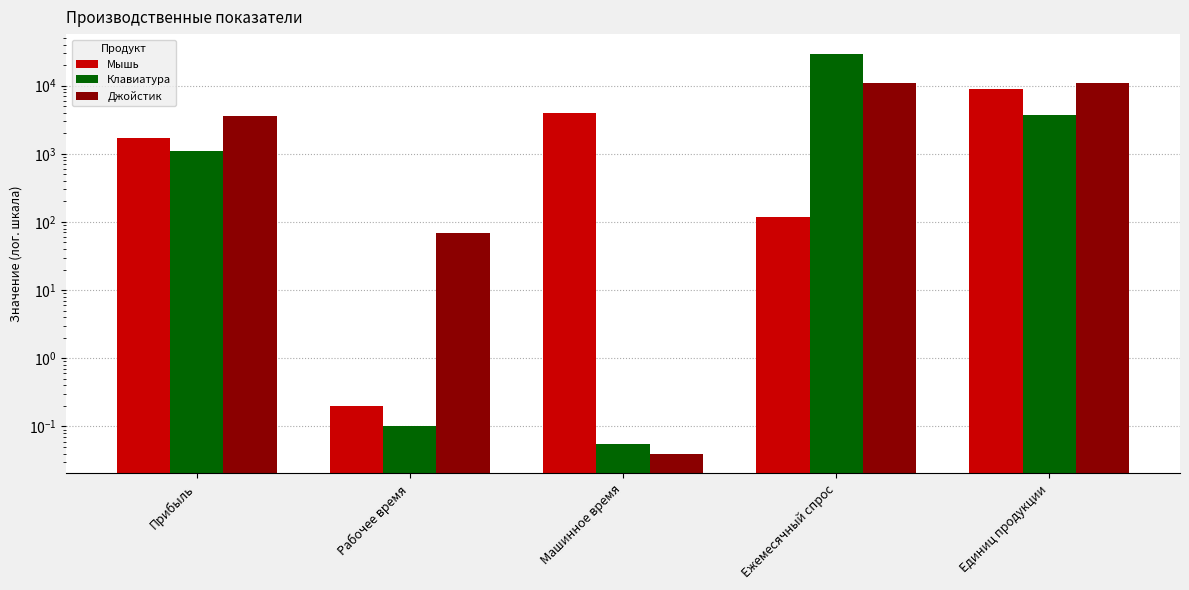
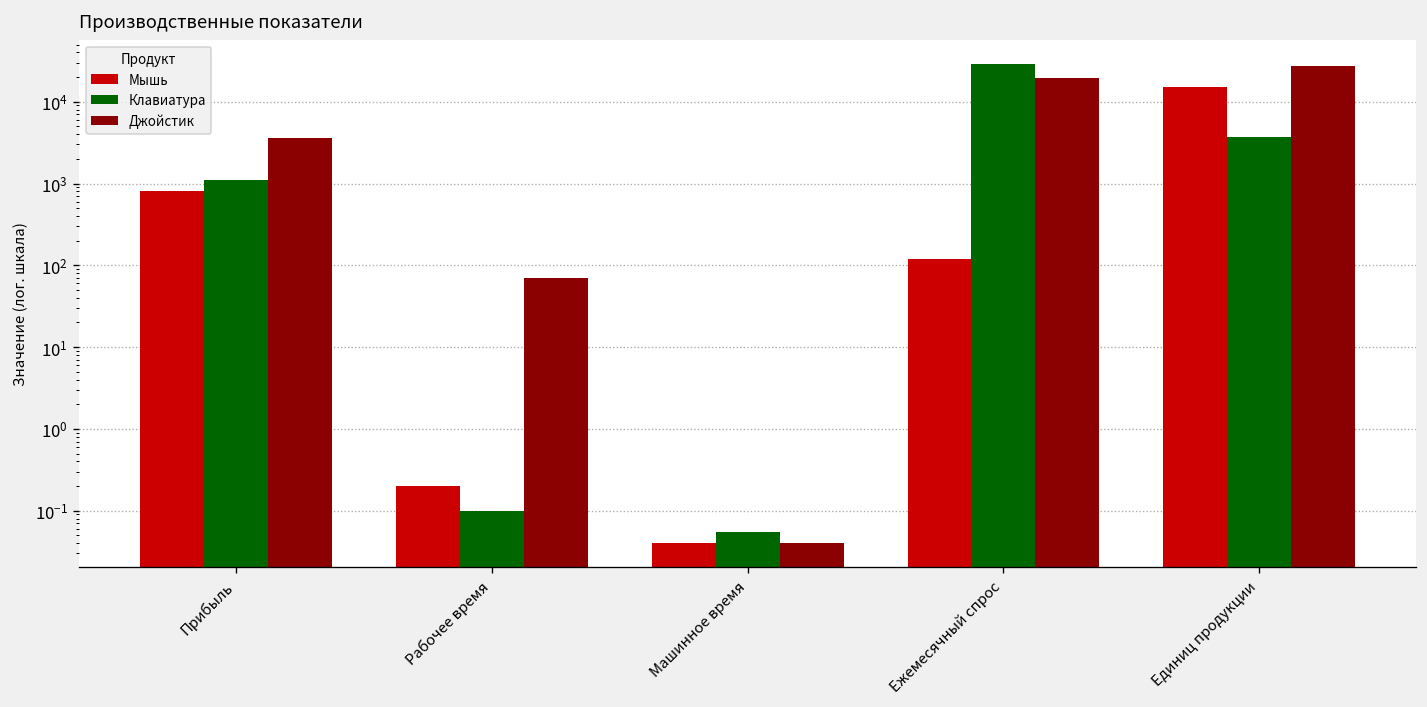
Мышь, Прибыль: 1700 -> 800
Мышь, Машинное время: 4000 -> 0.04
Джойстик, Ежемесячный спрос: 11000 -> 19000
Мышь, Единиц продукции: 9000 -> 15000
Джойстик, Единиц продукции: 11000 -> 27000
